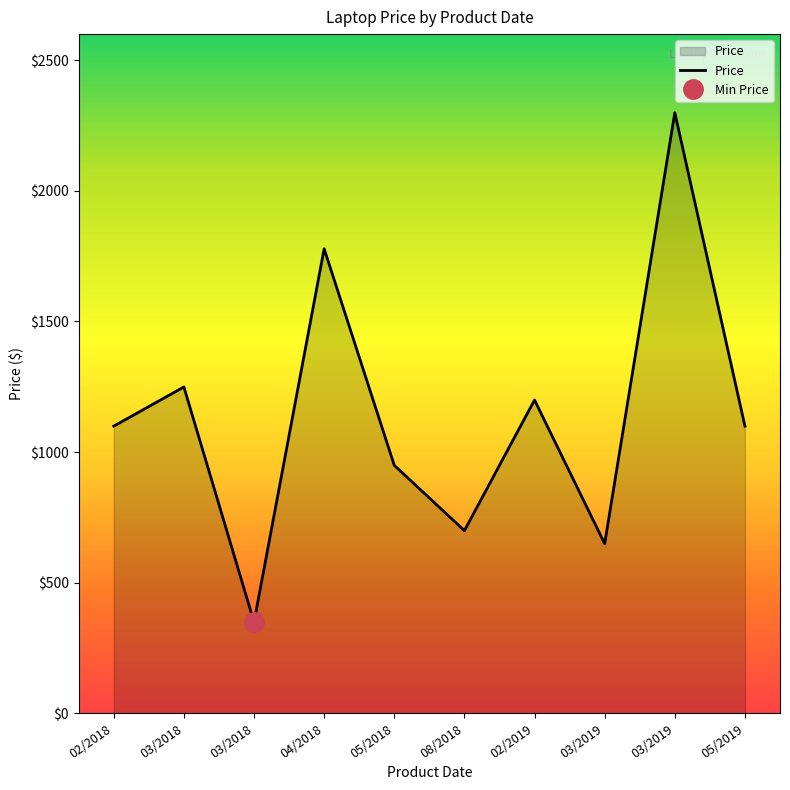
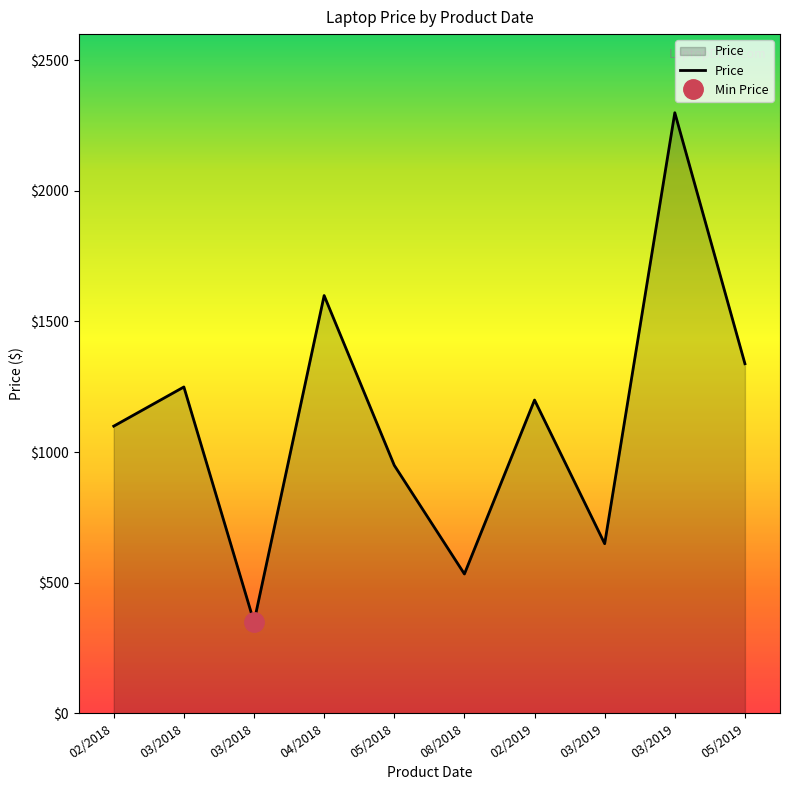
Price, 04/2018: $1780 -> $1600
Price, 08/2018: $700 -> $530
Price, 05/2019: $1100 -> $1340
